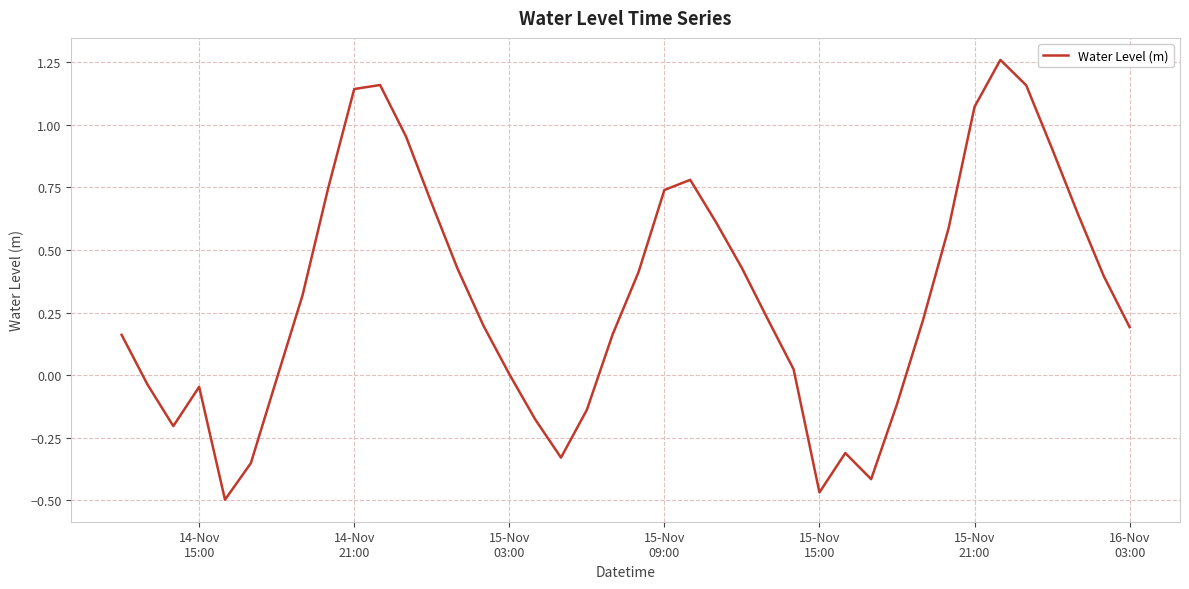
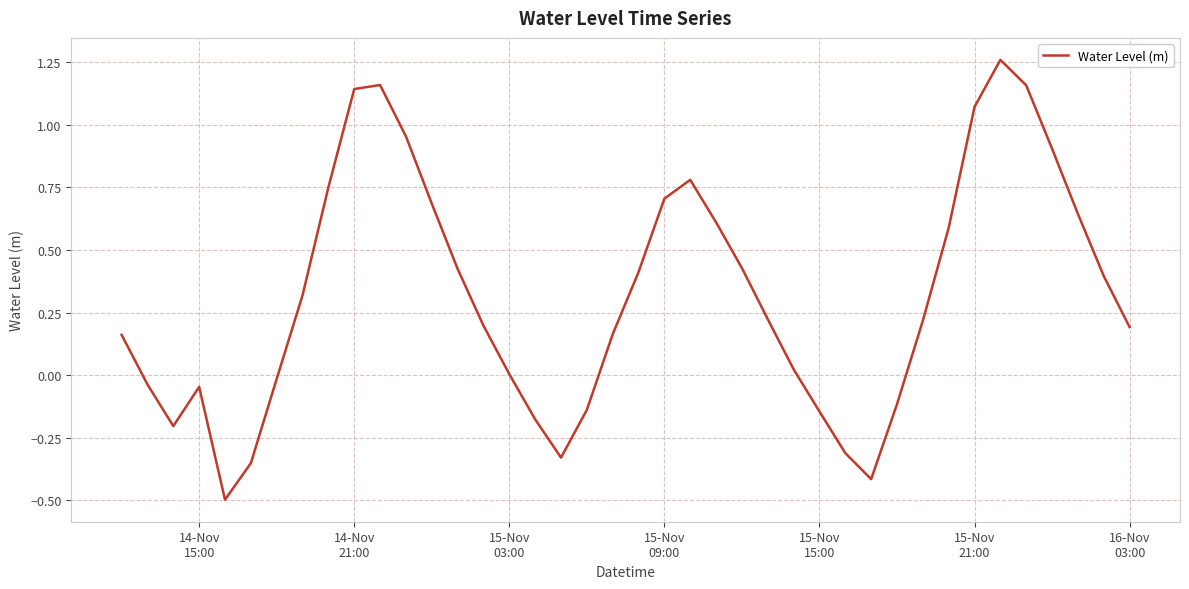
15-Nov 09:00: 0.74 -> 0.70
15-Nov 15:00: -0.47 -> -0.15
